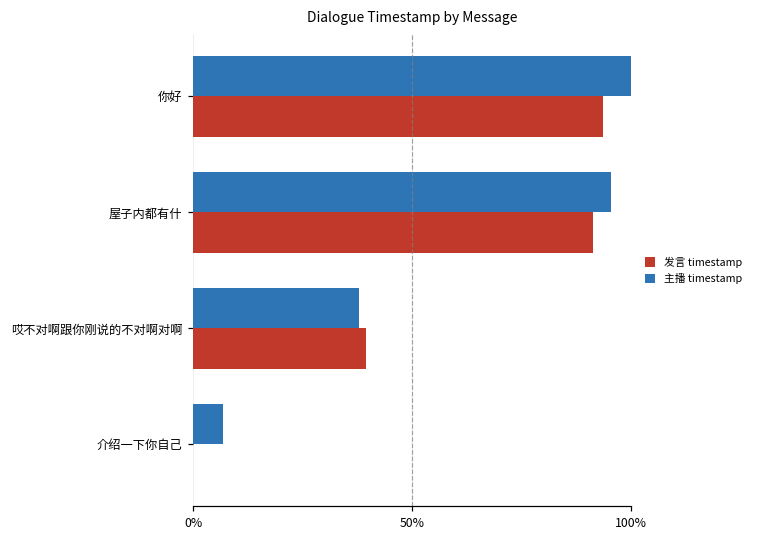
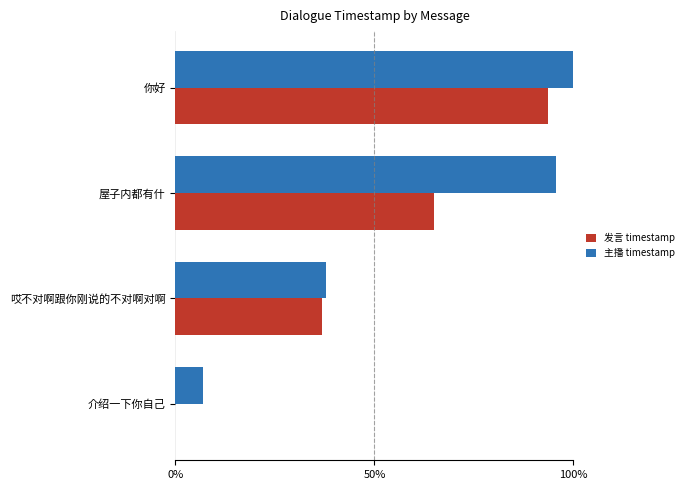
发言 timestamp, 屋子内都有什: 91% -> 65%
发言 timestamp, 哎不对啊跟你刚说的不对啊对啊: 39% -> 37%
